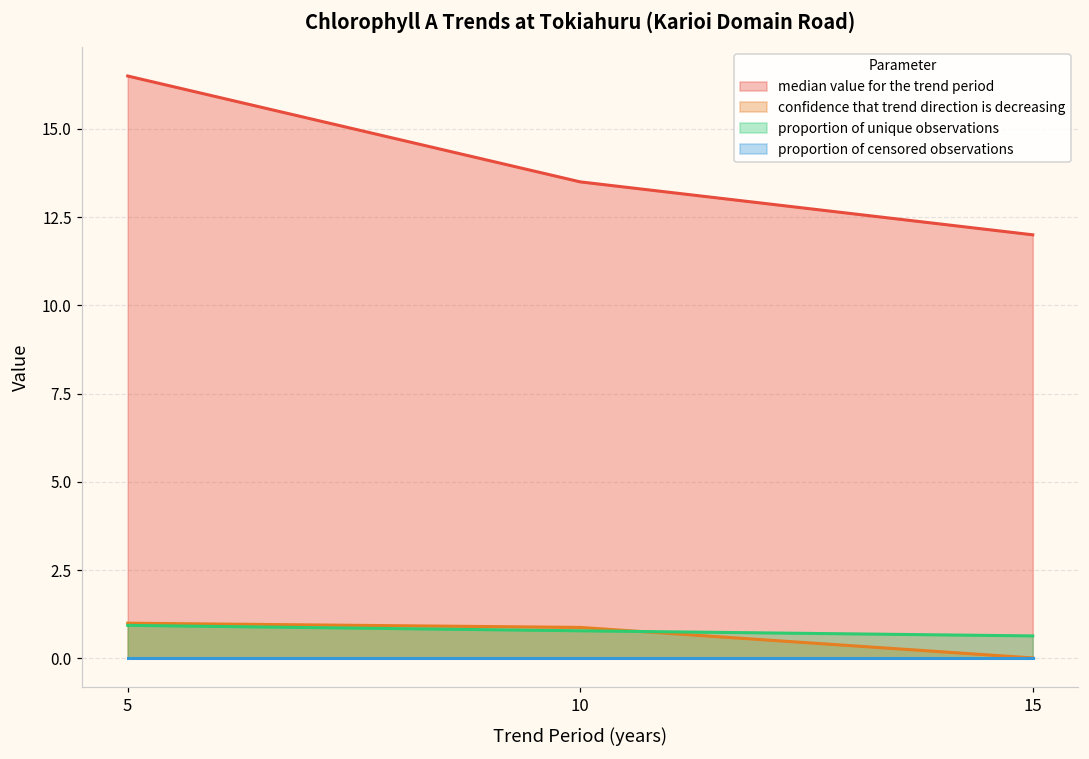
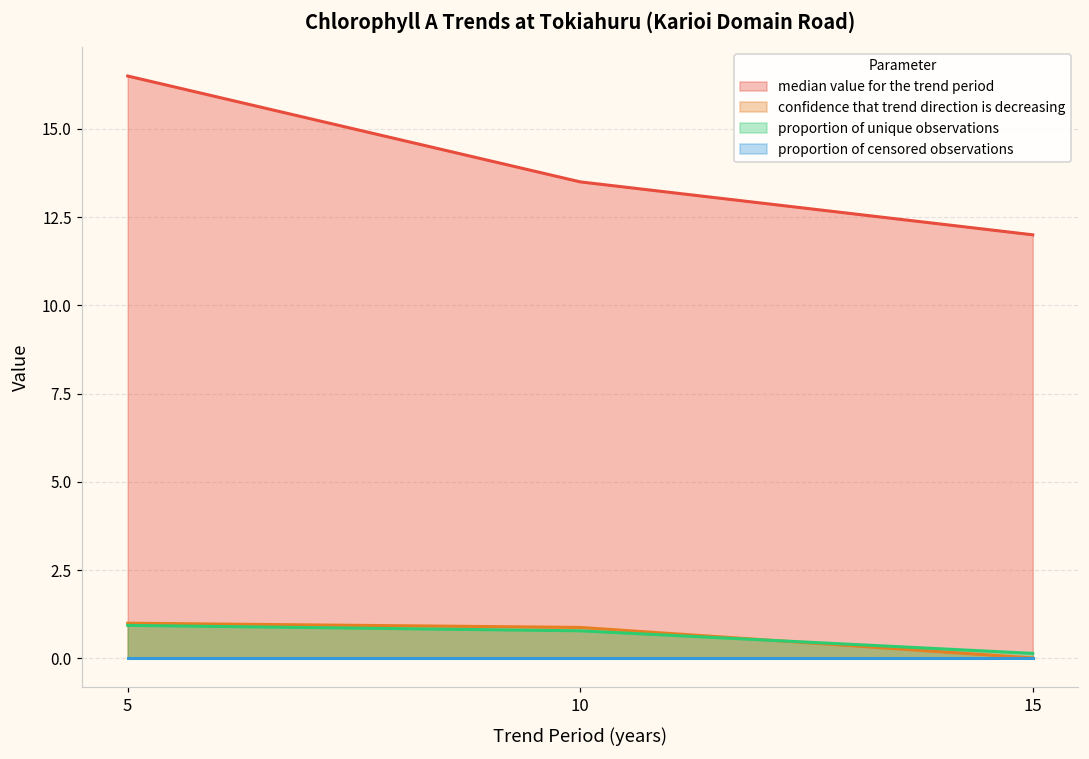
proportion of unique observations, 15: 0.6 -> 0.1
